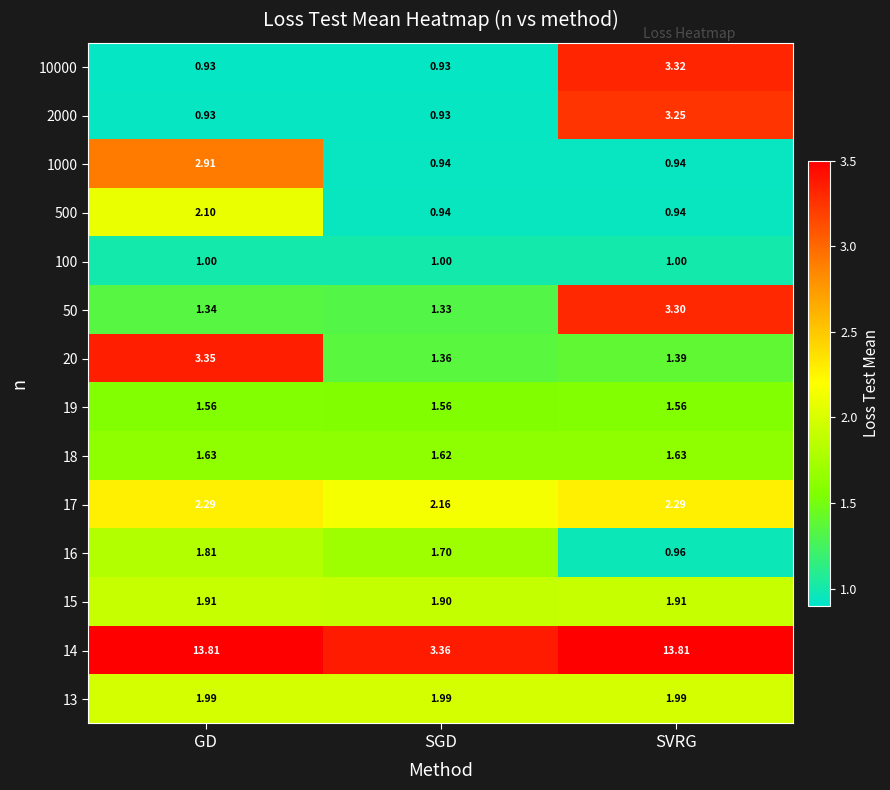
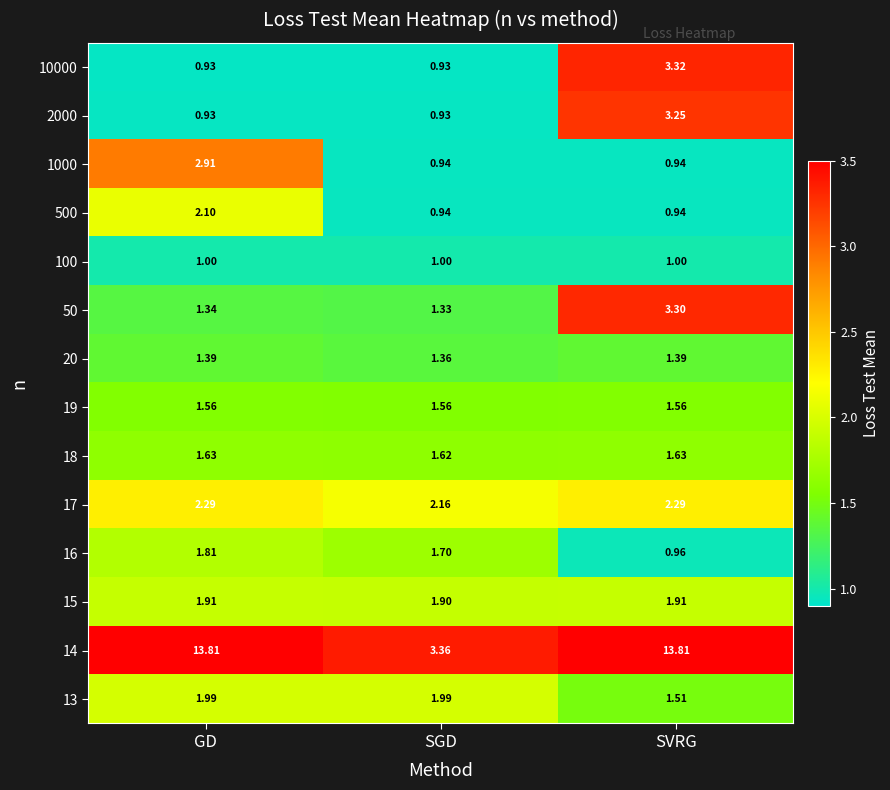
20, GD: 3.35 -> 1.39
13, SVRG: 1.99 -> 1.51
